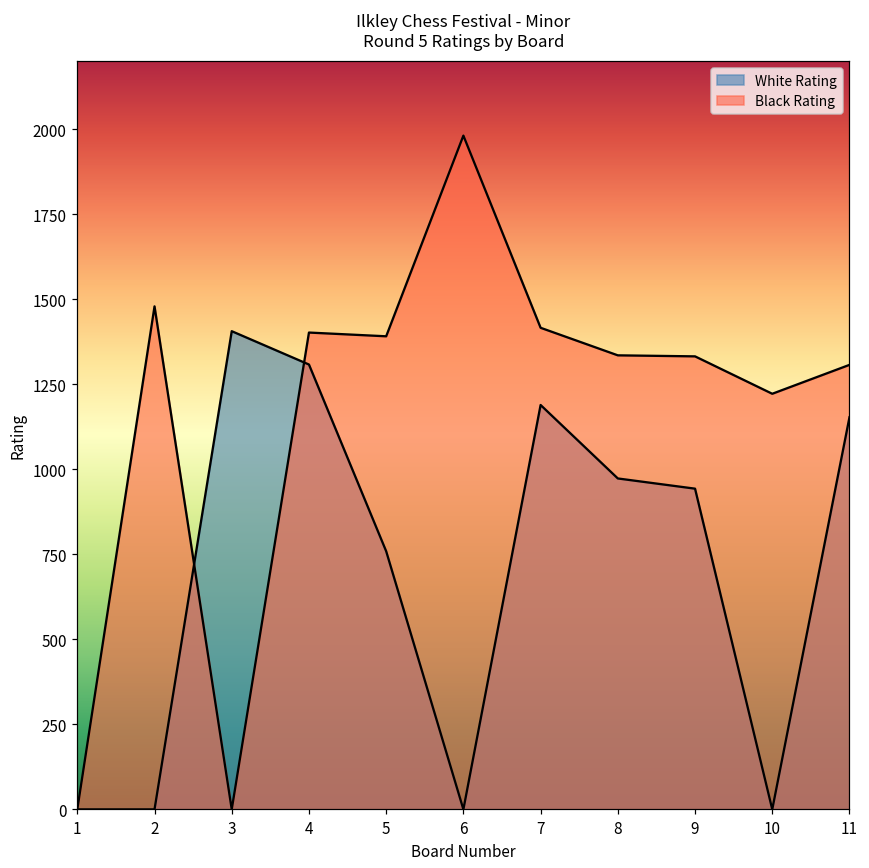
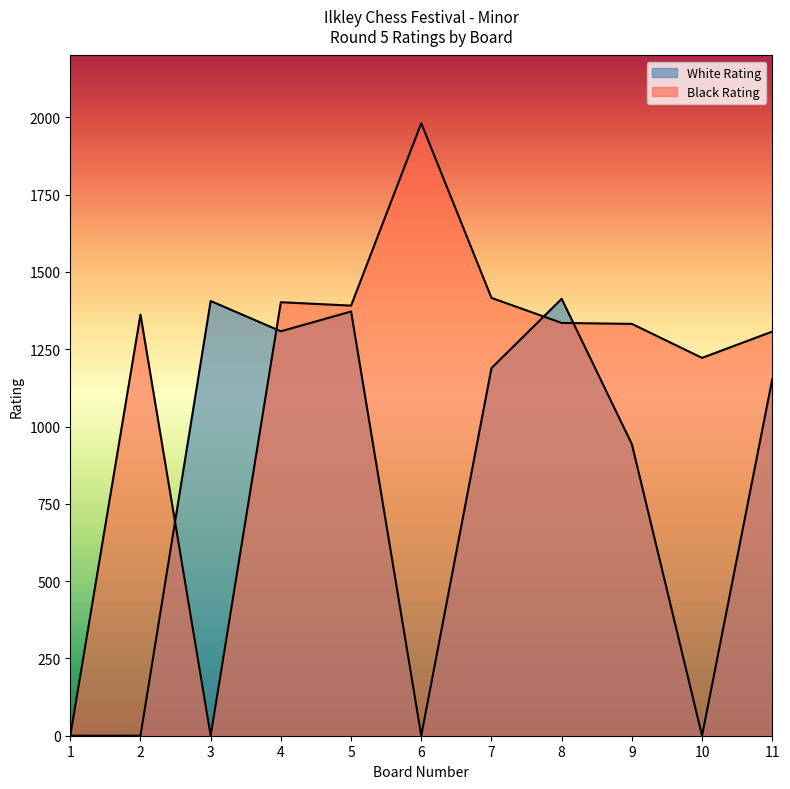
Black Rating, 2: 1480 -> 1360
White Rating, 5: 760 -> 1370
White Rating, 8: 970 -> 1410
